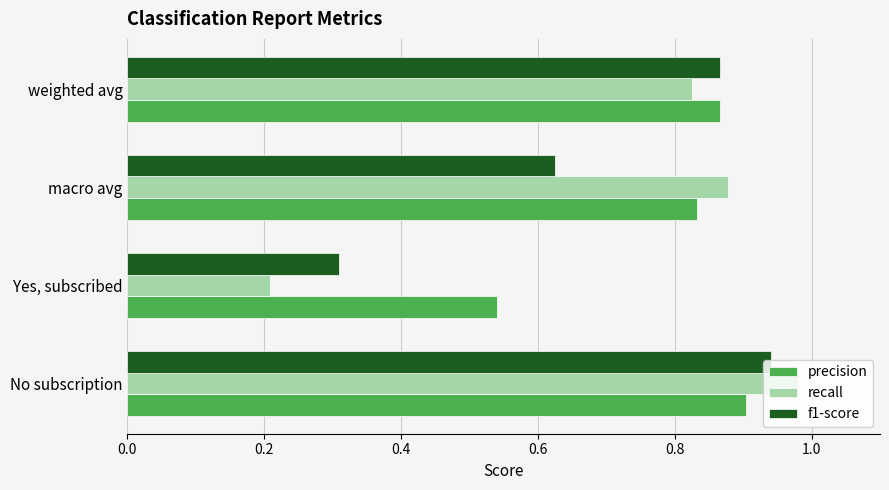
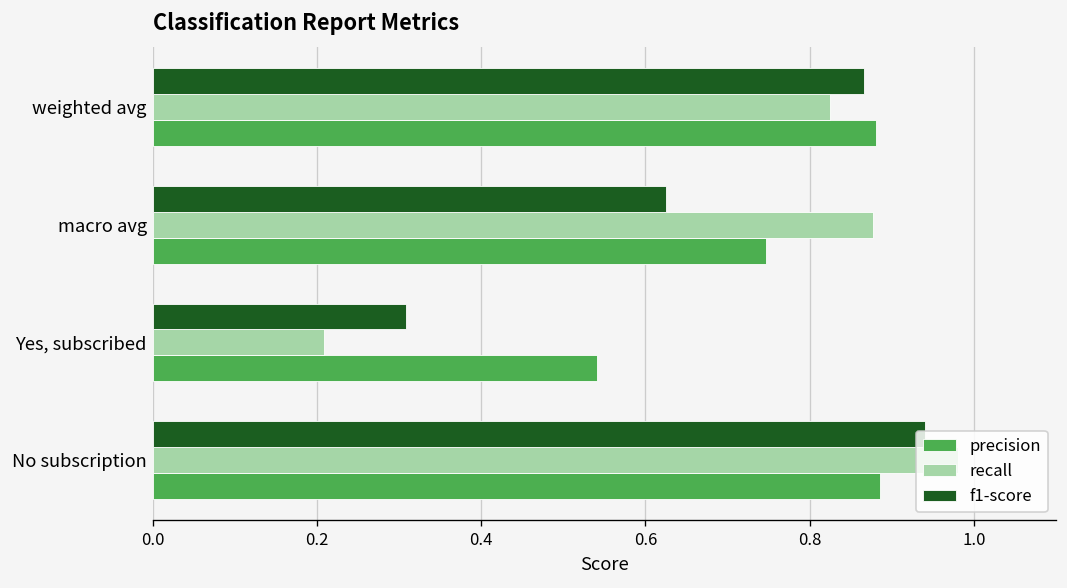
precision, weighted avg: 0.87 -> 0.88
precision, macro avg: 0.83 -> 0.75
precision, No subscription: 0.90 -> 0.89
